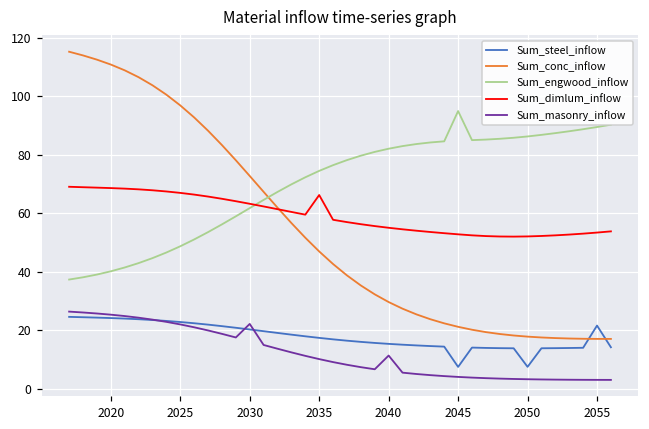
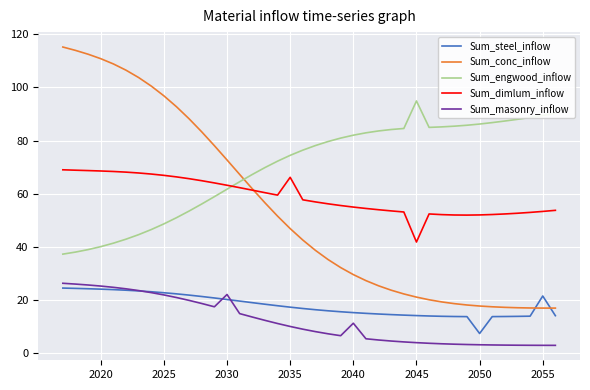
Sum_steel_inflow, 2045: 7 -> 14
Sum_dimlum_inflow, 2045: 53 -> 42
